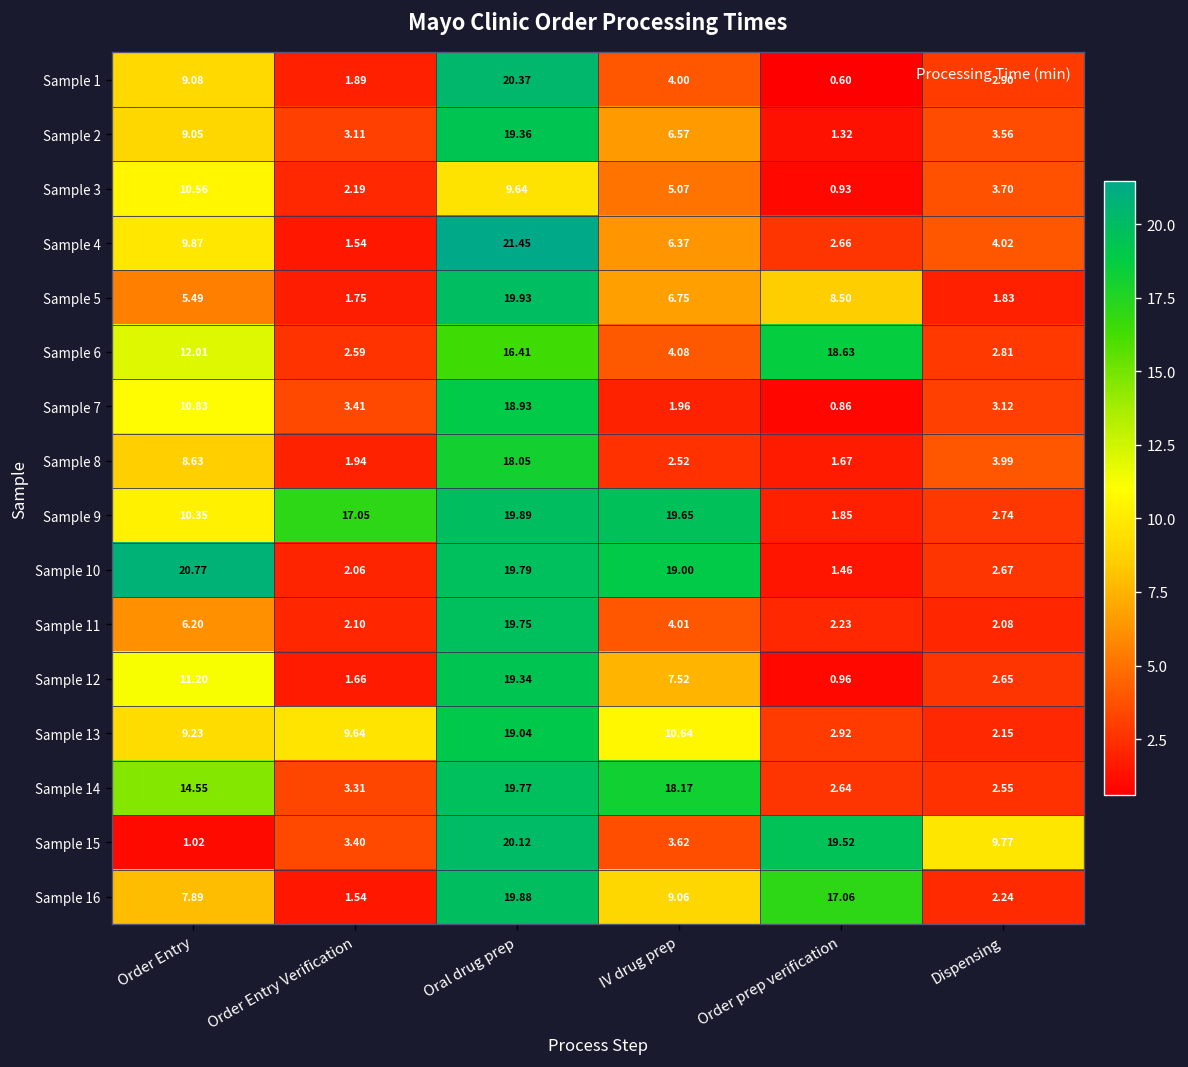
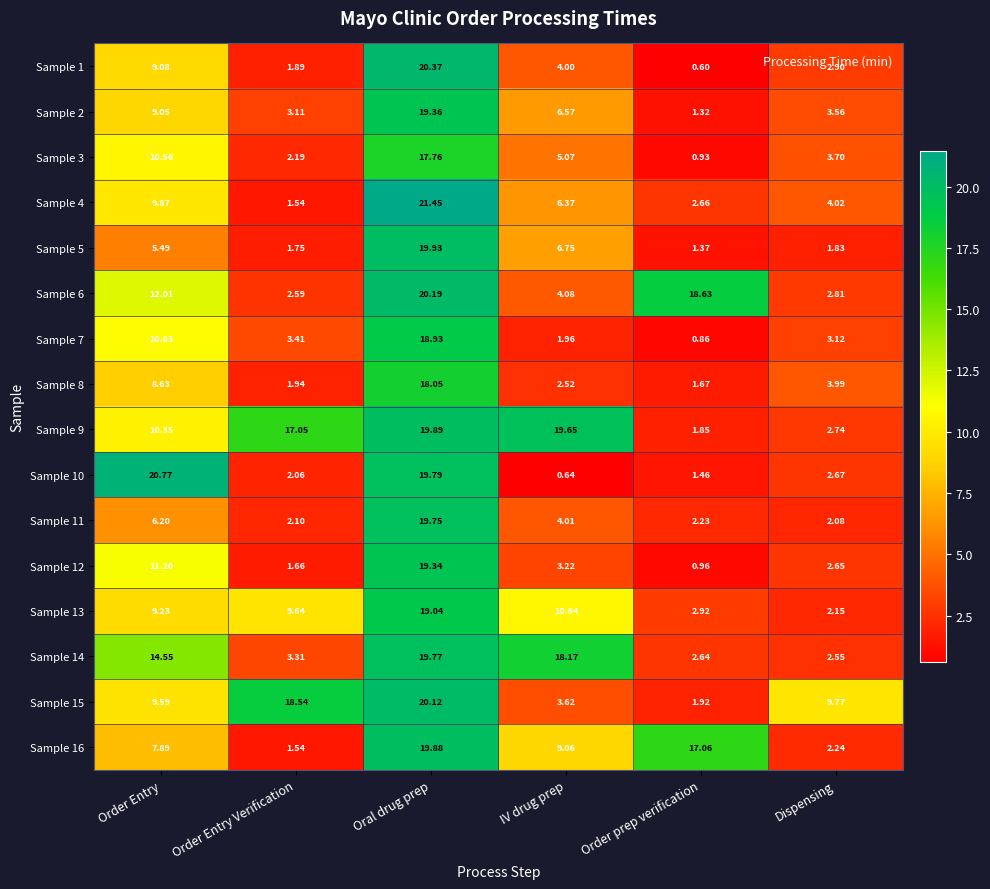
Sample 3, Oral drug prep: 9.64 -> 17.76
Sample 5, Order prep verification: 8.50 -> 1.37
Sample 6, Oral drug prep: 16.41 -> 20.19
Sample 10, IV drug prep: 19.00 -> 0.64
Sample 12, IV drug prep: 7.52 -> 3.22
Sample 15, Order Entry: 1.02 -> 9.59
Sample 15, Order Entry Verification: 3.40 -> 18.54
Sample 15, Order prep verification: 19.52 -> 1.92
